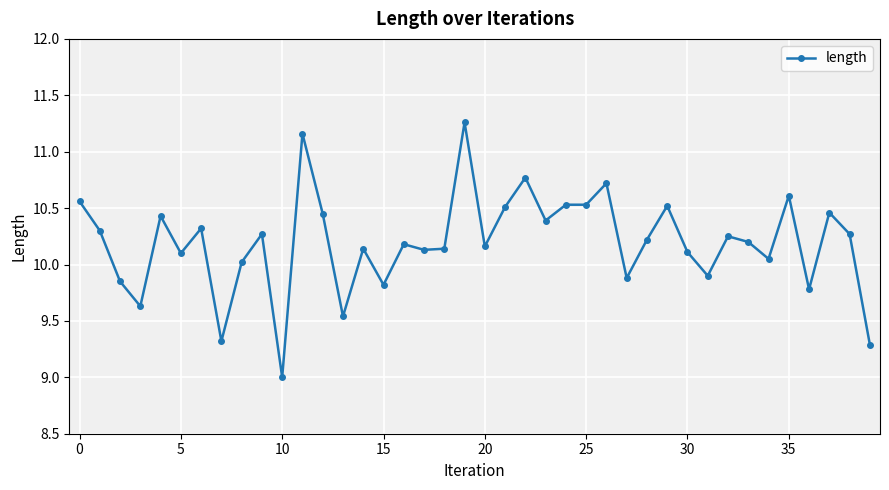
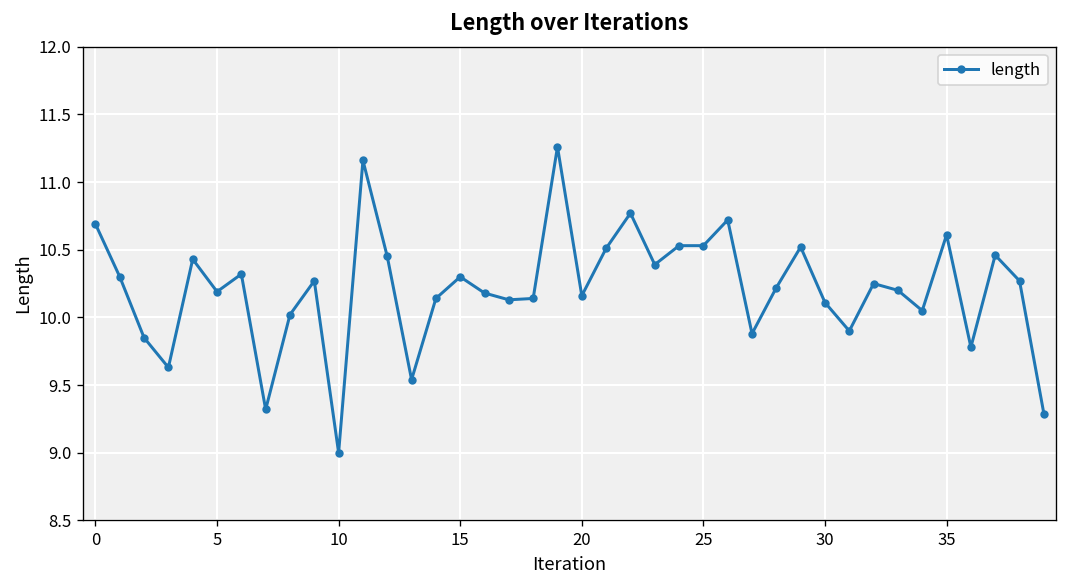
0: 10.56 -> 10.69
5: 10.10 -> 10.19
15: 9.82 -> 10.30
